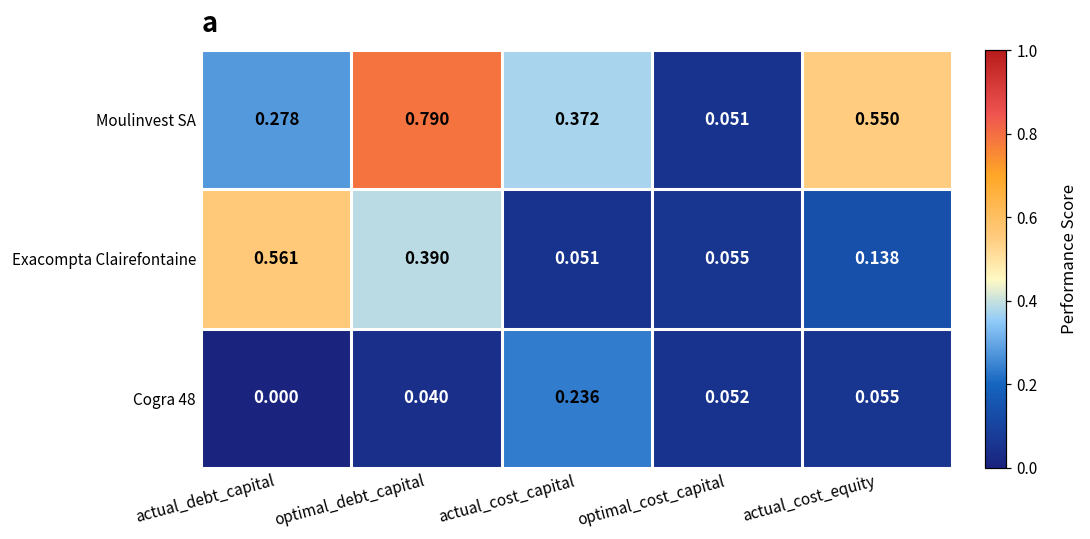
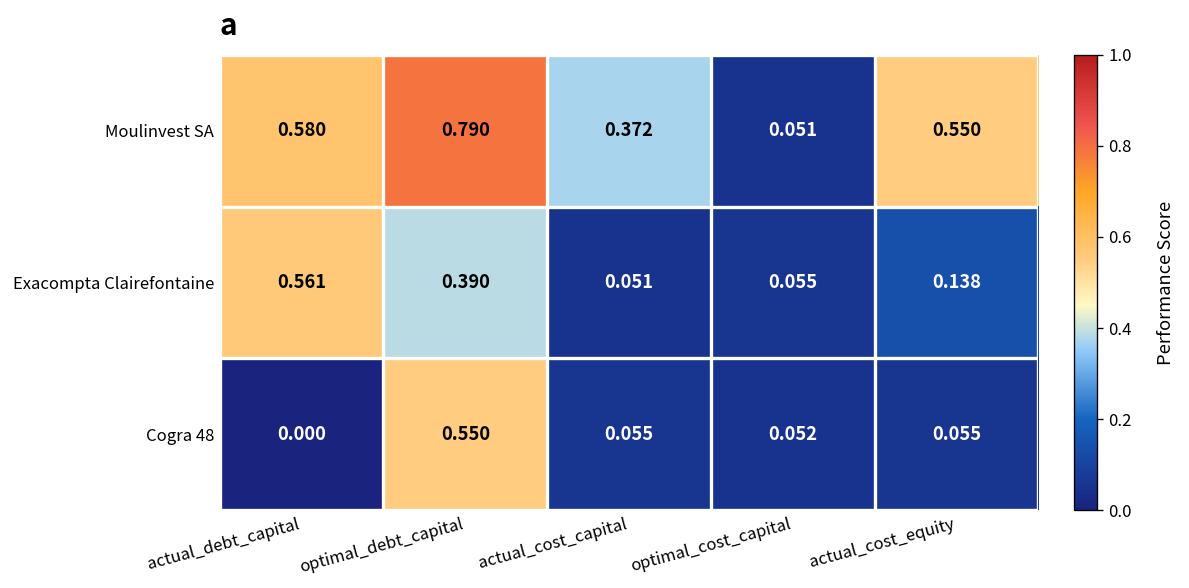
Moulinvest SA, actual_debt_capital: 0.278 -> 0.580
Cogra 48, optimal_debt_capital: 0.040 -> 0.550
Cogra 48, actual_cost_capital: 0.236 -> 0.055
